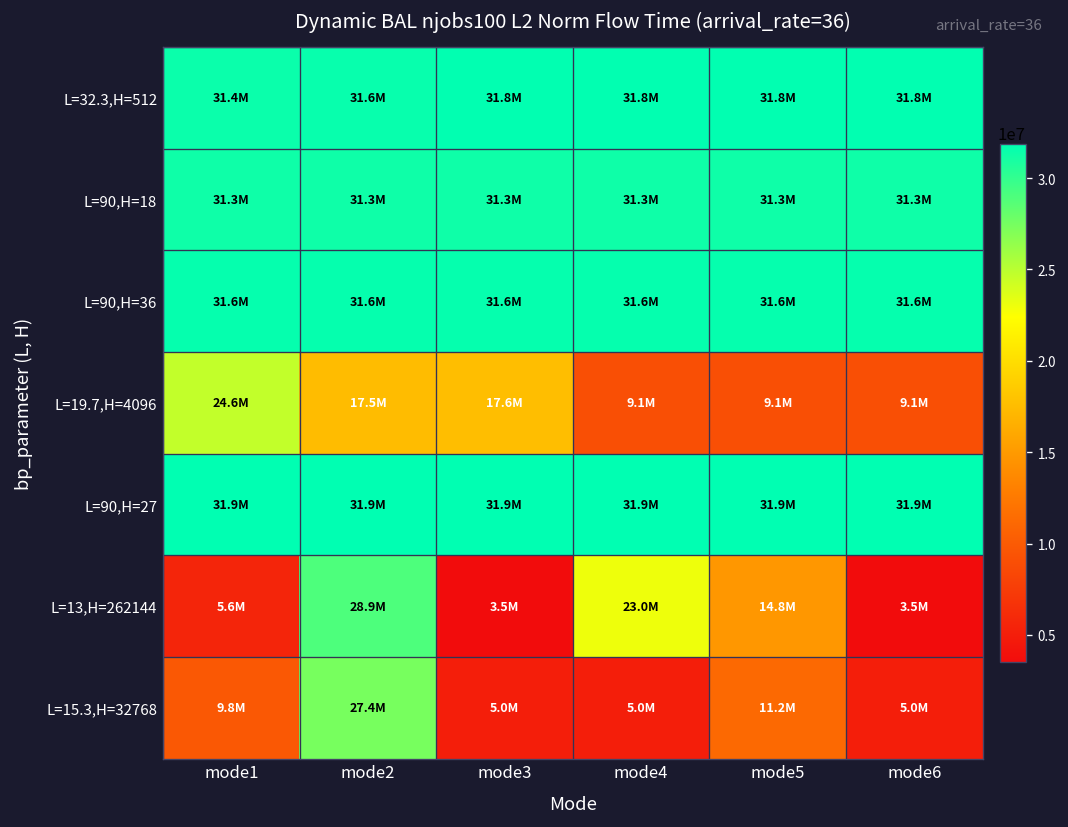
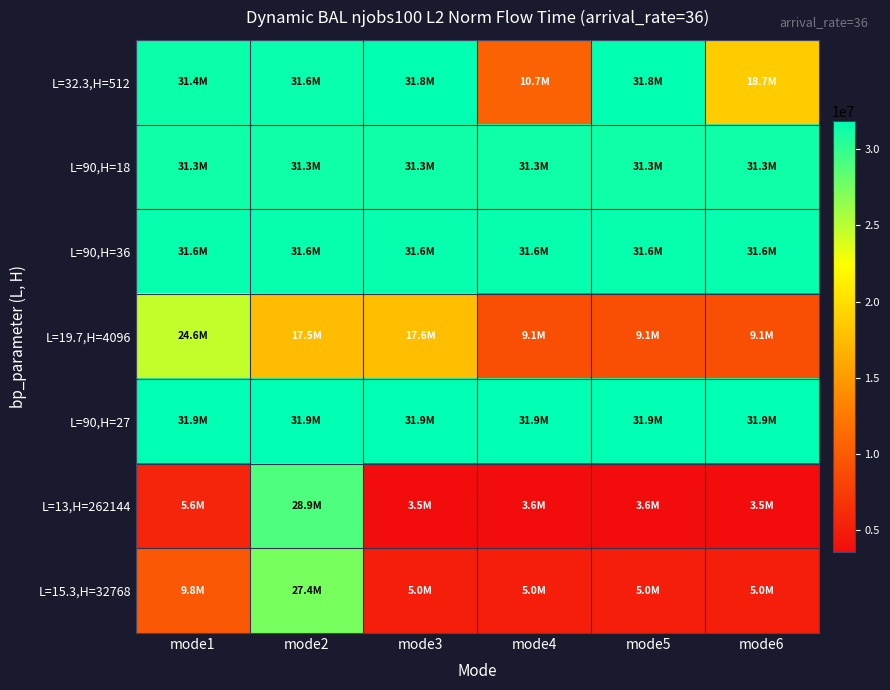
L=32.3,H=512, mode4: 31.8M -> 10.7M
L=32.3,H=512, mode6: 31.8M -> 18.7M
L=13,H=262144, mode4: 23.0M -> 3.6M
L=13,H=262144, mode5: 14.8M -> 3.6M
L=15.3,H=32768, mode5: 11.2M -> 5.0M
